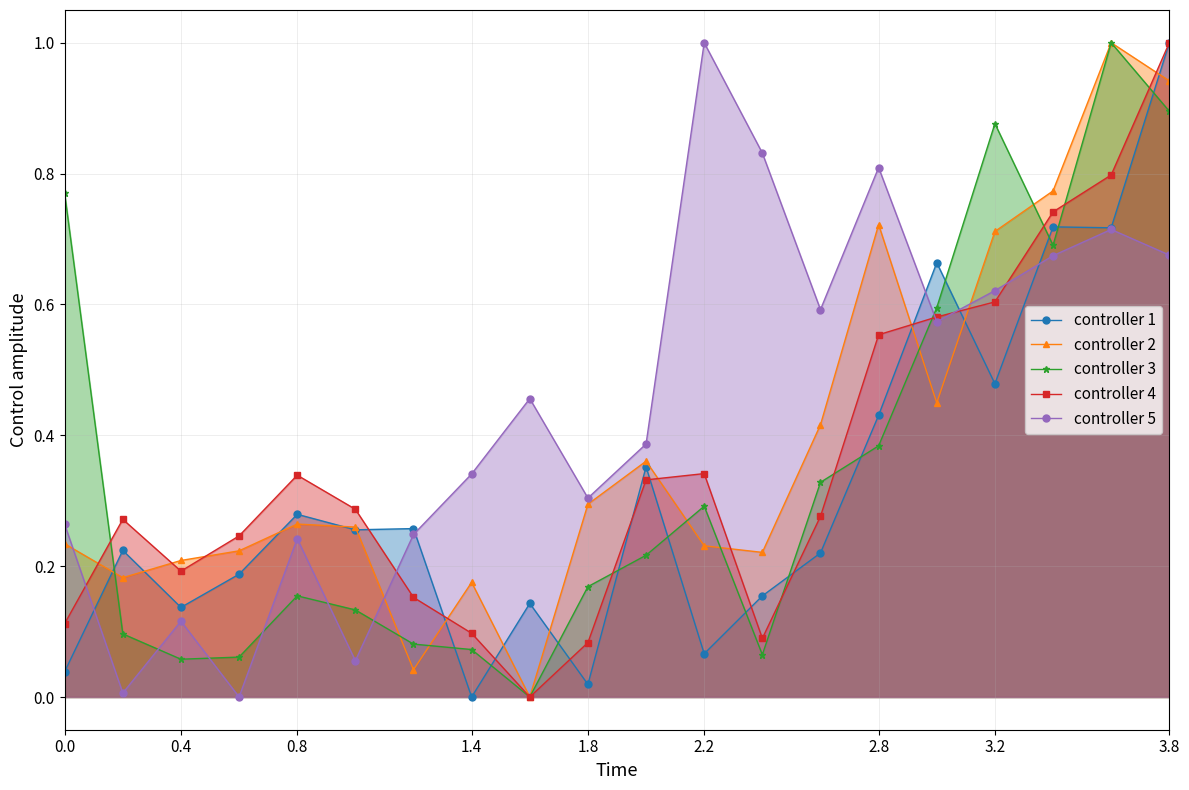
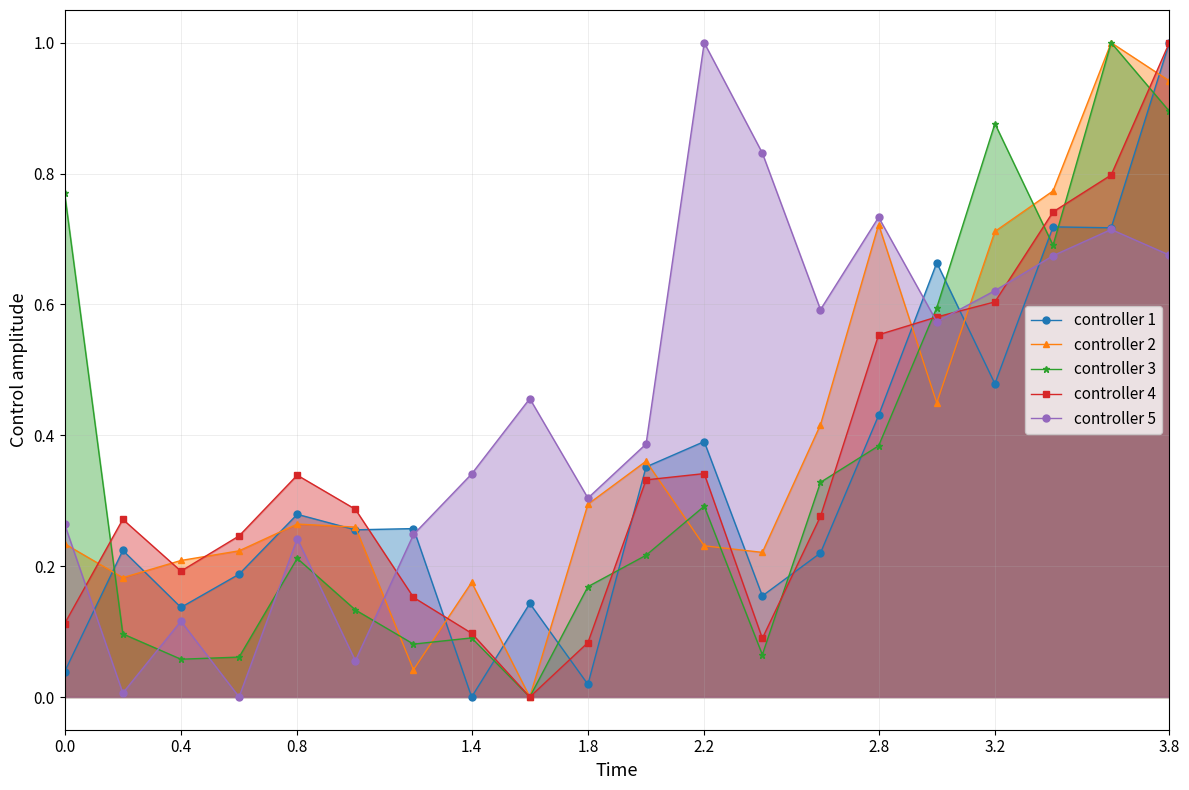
controller 3, 0.8: 0.15 -> 0.21
controller 3, 1.4: 0.07 -> 0.09
controller 1, 2.2: 0.07 -> 0.39
controller 5, 2.8: 0.81 -> 0.73
